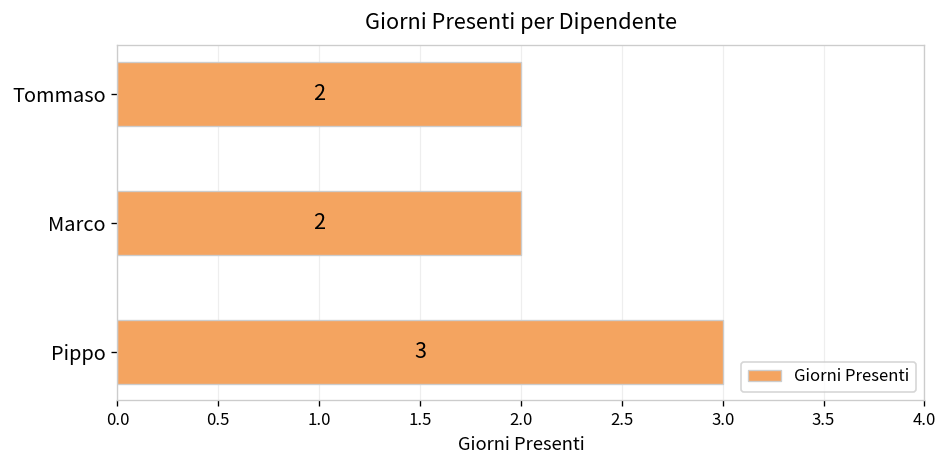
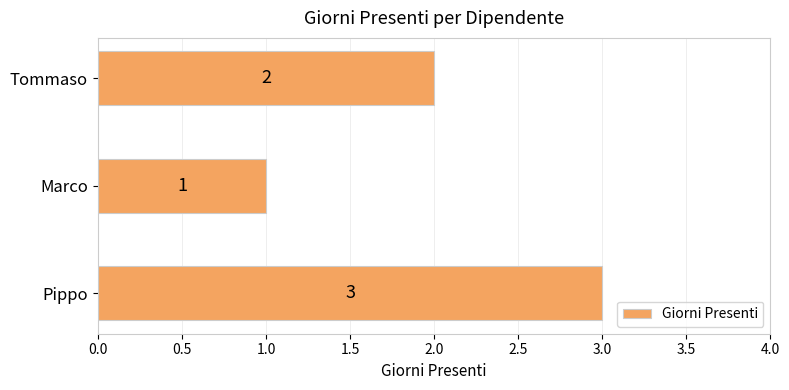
Marco: 2 -> 1
